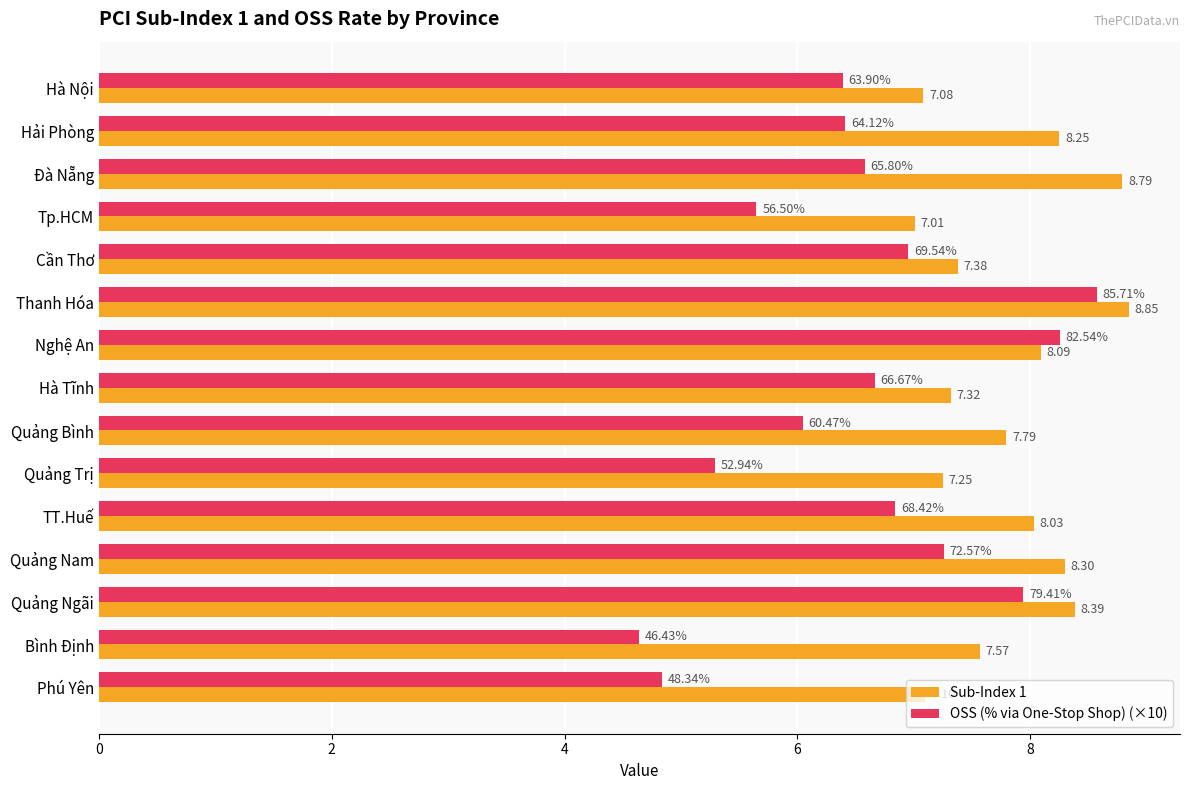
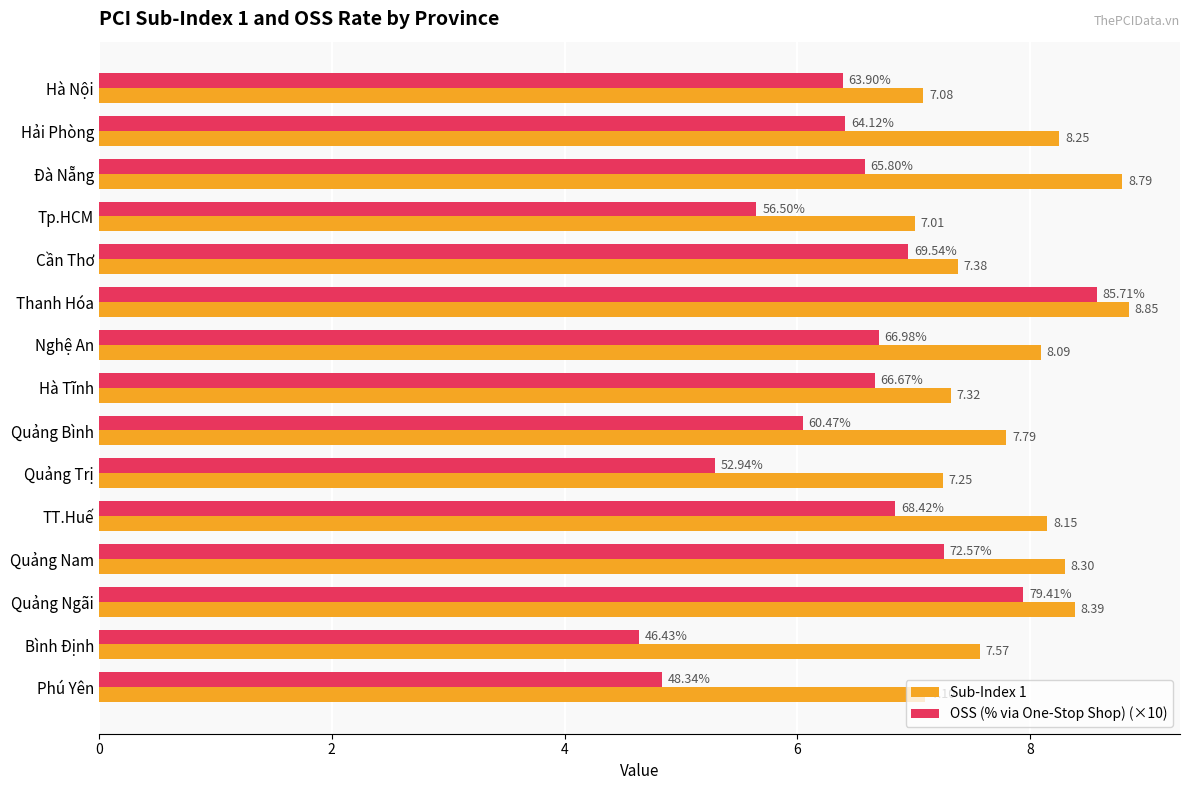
OSS (% via One-Stop Shop) (×10), Nghệ An: 82.54% -> 66.98%
Sub-Index 1, TT.Huế: 8.03 -> 8.15
